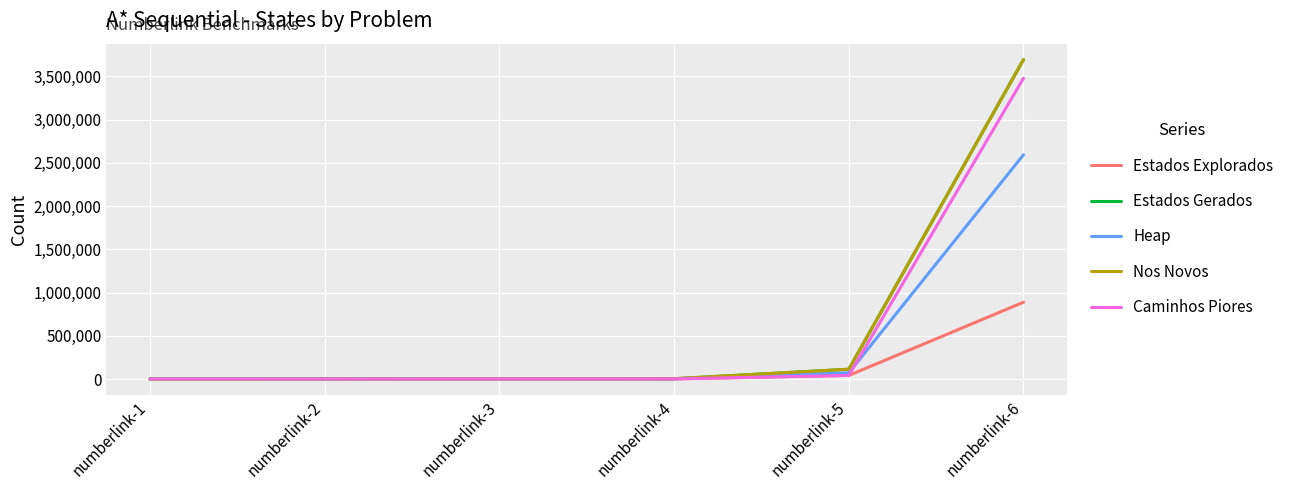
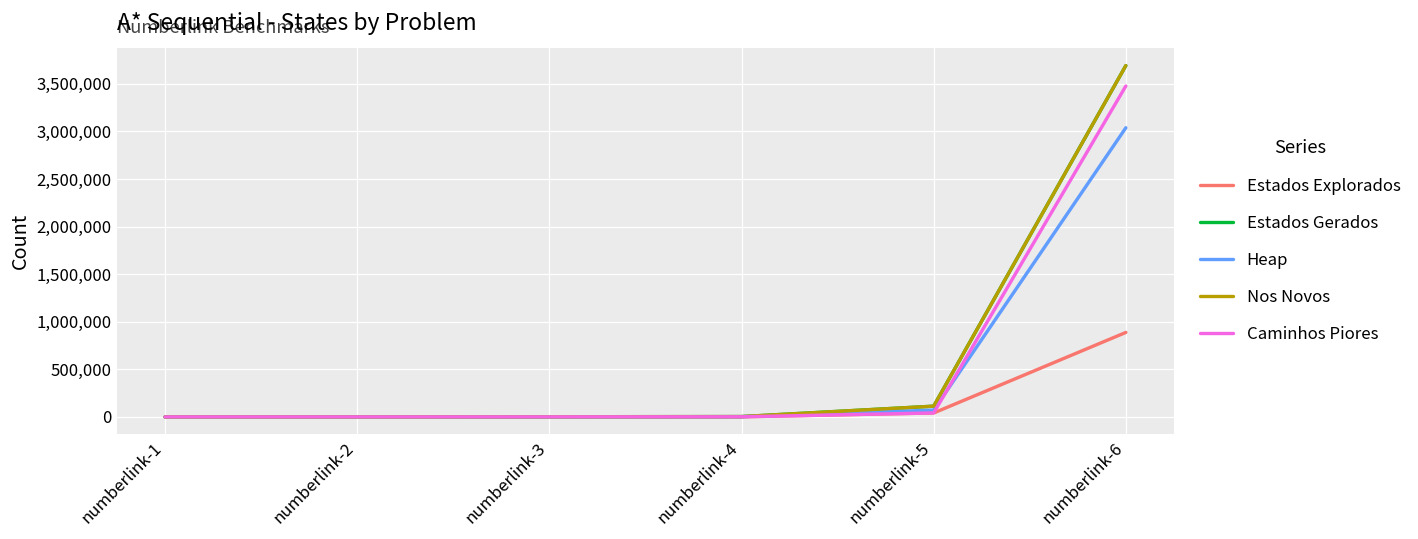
Heap, numberlink-6: 2,600,000 -> 3,000,000
